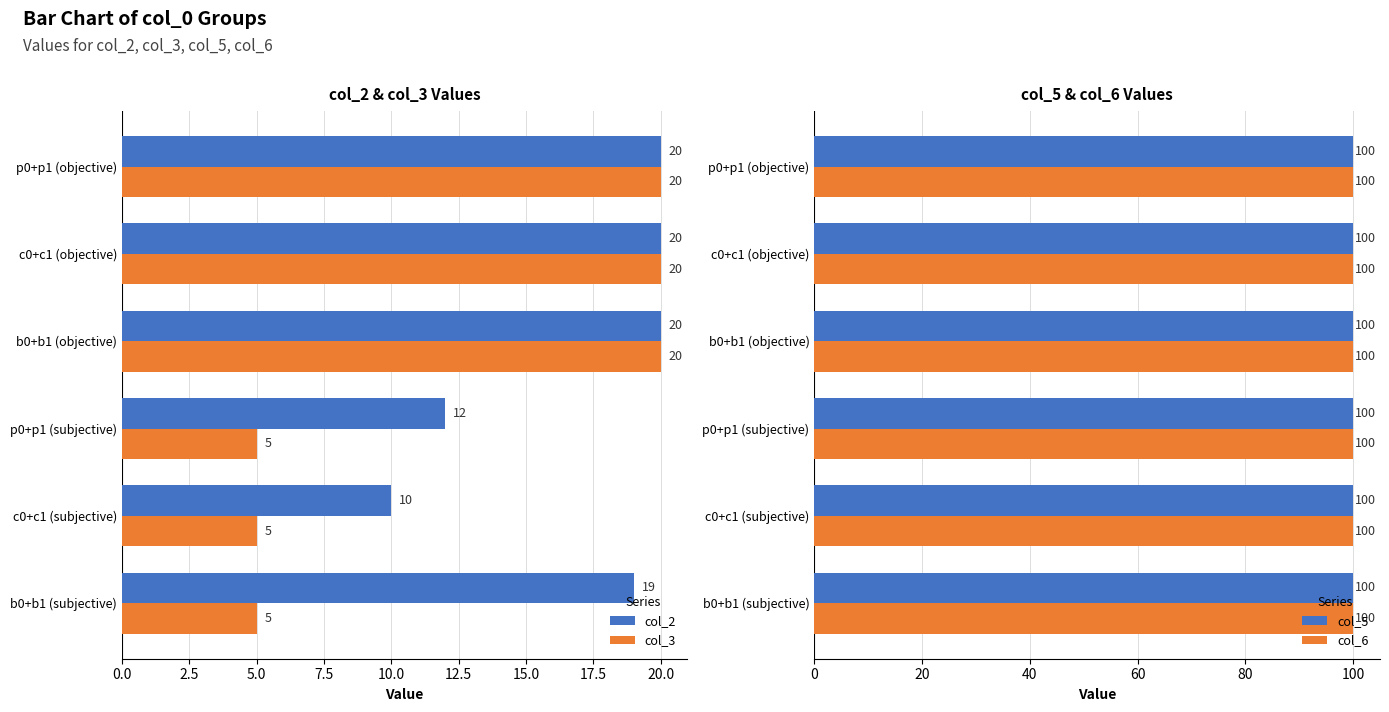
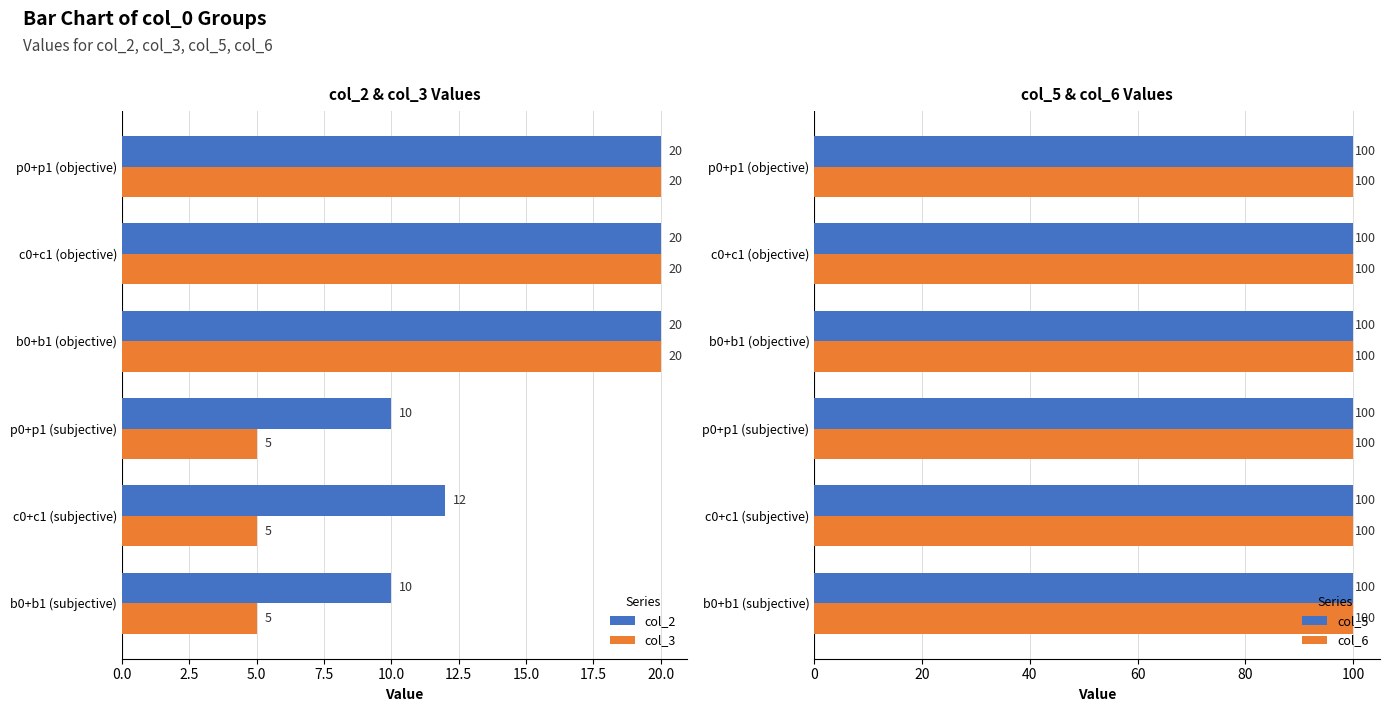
col_2 & col_3 Values, col_2, p0+p1 (subjective): 12 -> 10
col_2 & col_3 Values, col_2, c0+c1 (subjective): 10 -> 12
col_2 & col_3 Values, col_2, b0+b1 (subjective): 19 -> 10
